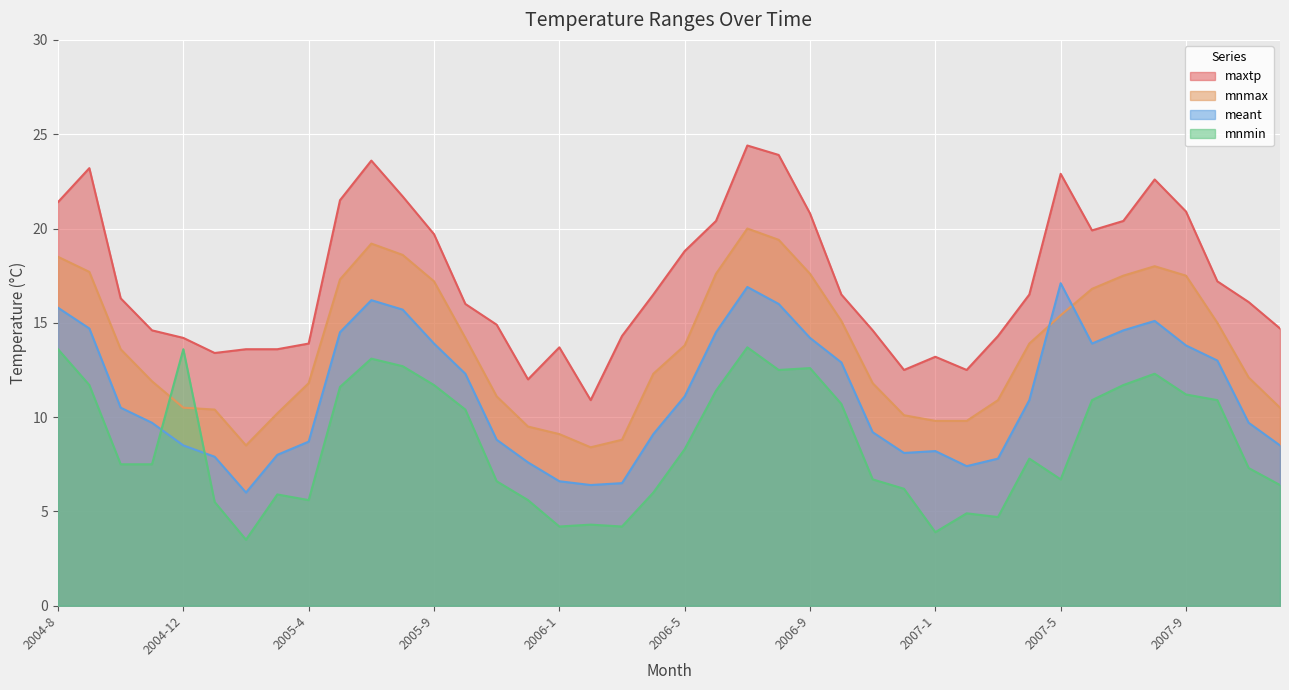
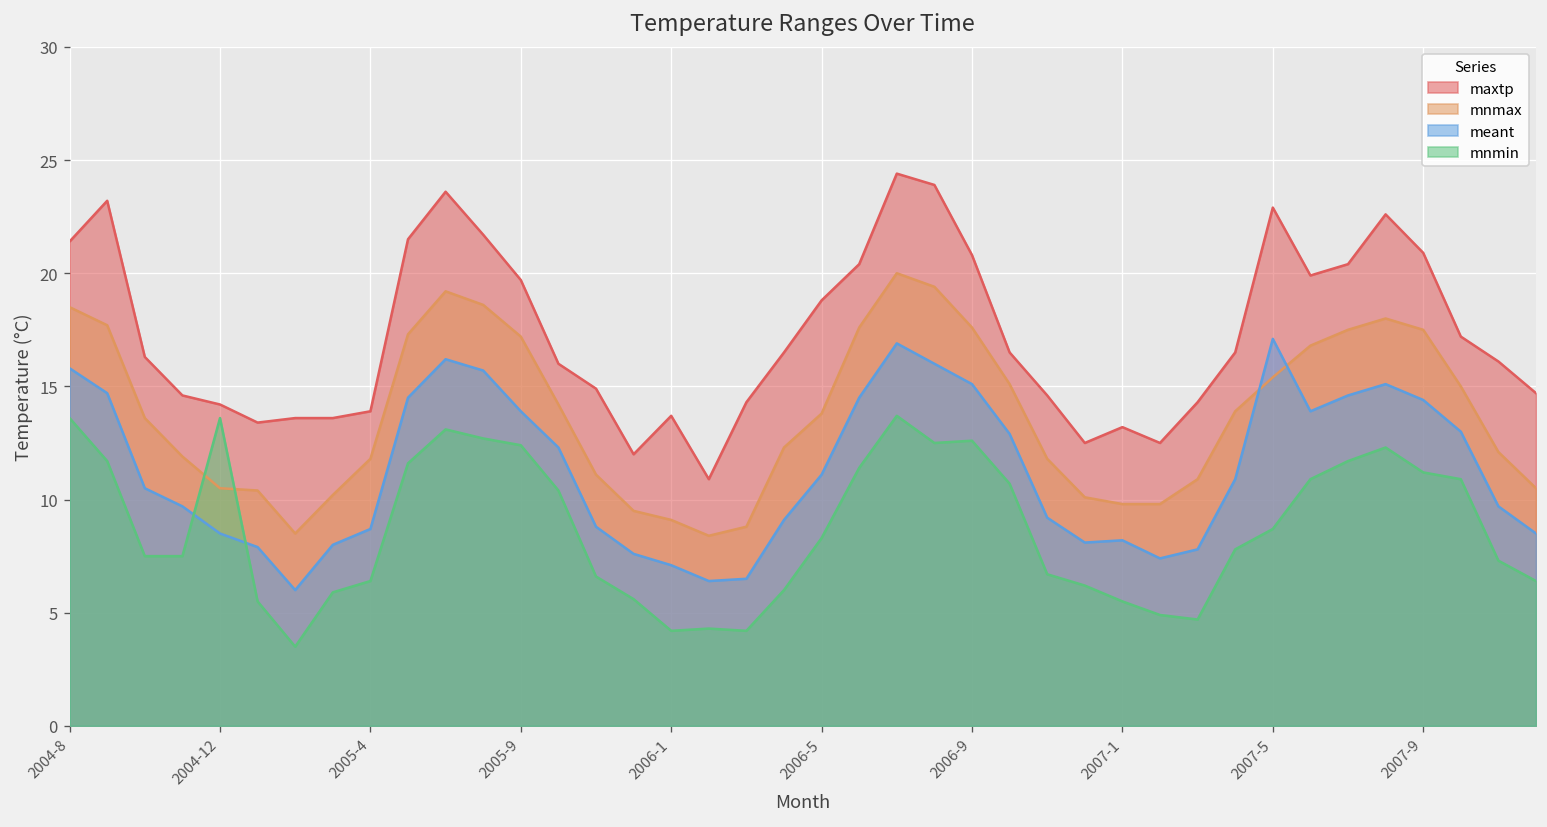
mnmin, 2005-4: 5.6 -> 6.4
mnmin, 2005-9: 11.7 -> 12.4
meant, 2006-1: 6.6 -> 7.1
meant, 2006-9: 14.2 -> 15.1
mnmin, 2007-1: 3.9 -> 5.5
mnmin, 2007-5: 6.7 -> 8.7
meant, 2007-9: 13.8 -> 14.4
